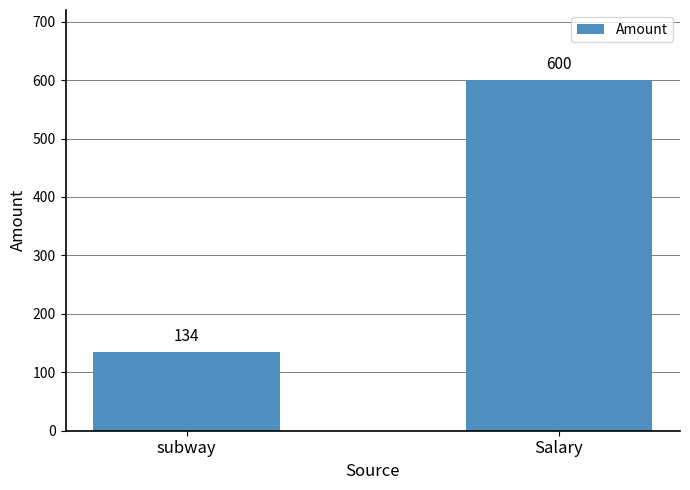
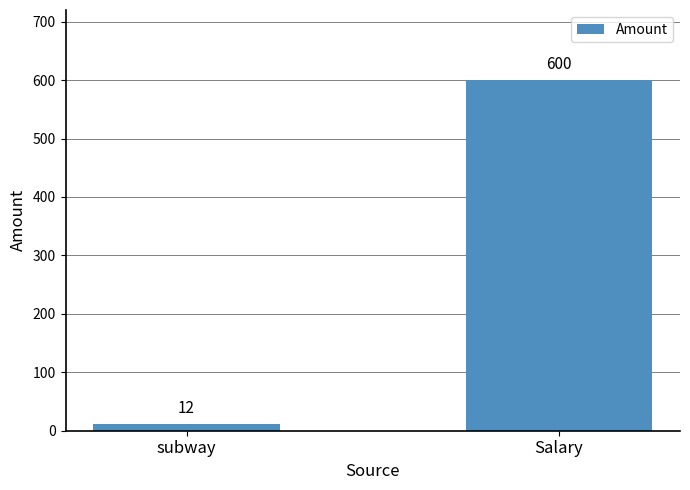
subway: 134 -> 12
